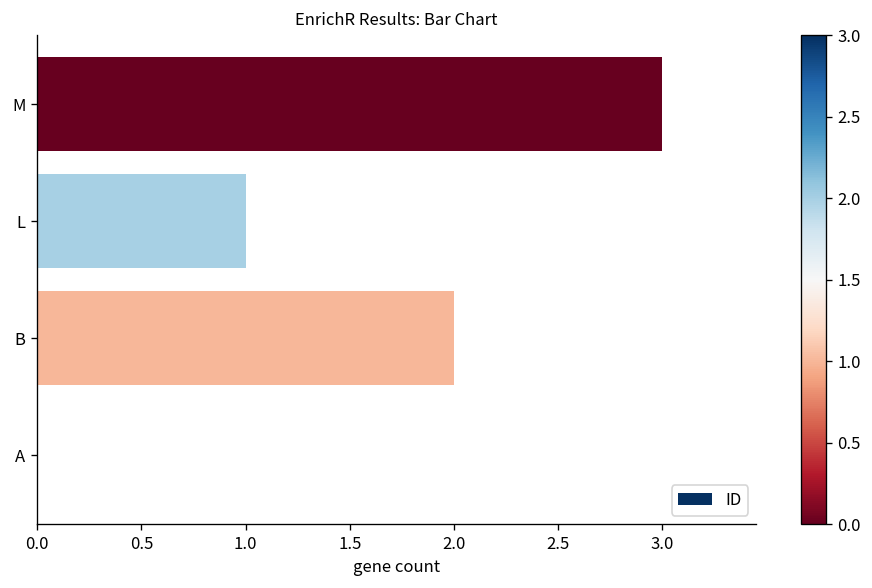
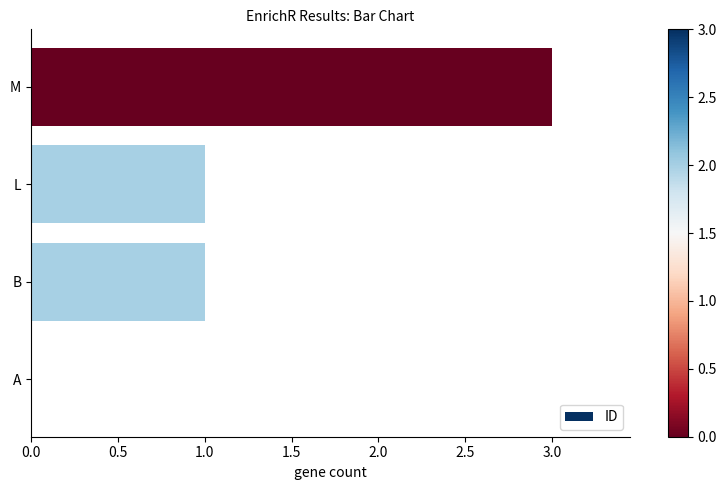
B: 2 -> 1
